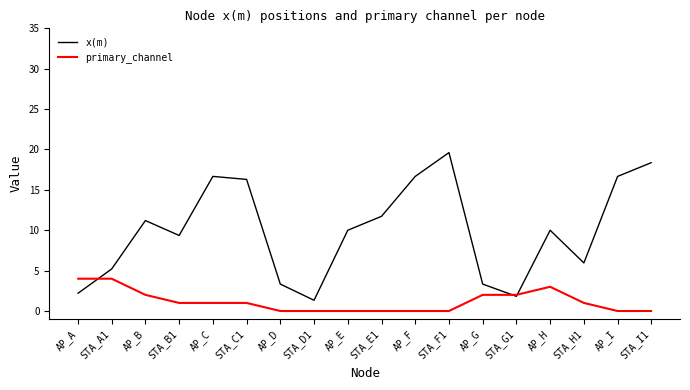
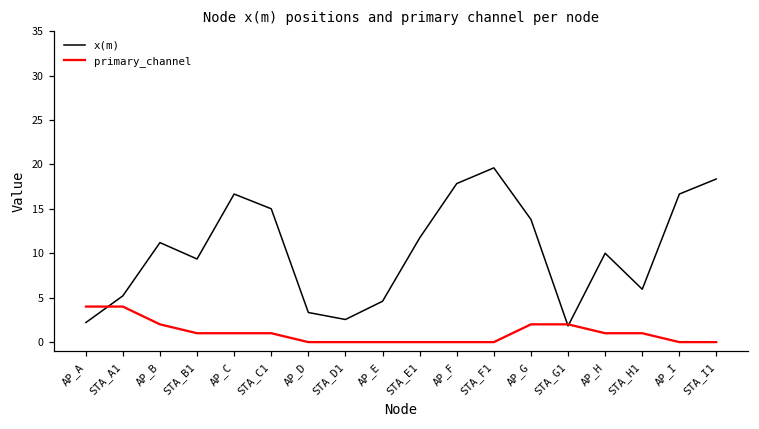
x(m), STA_C1: 16 -> 15
x(m), STA_D1: 1 -> 3
x(m), AP_E: 10 -> 5
x(m), AP_F: 17 -> 18
x(m), AP_G: 3 -> 14
primary_channel, AP_H: 3 -> 1
